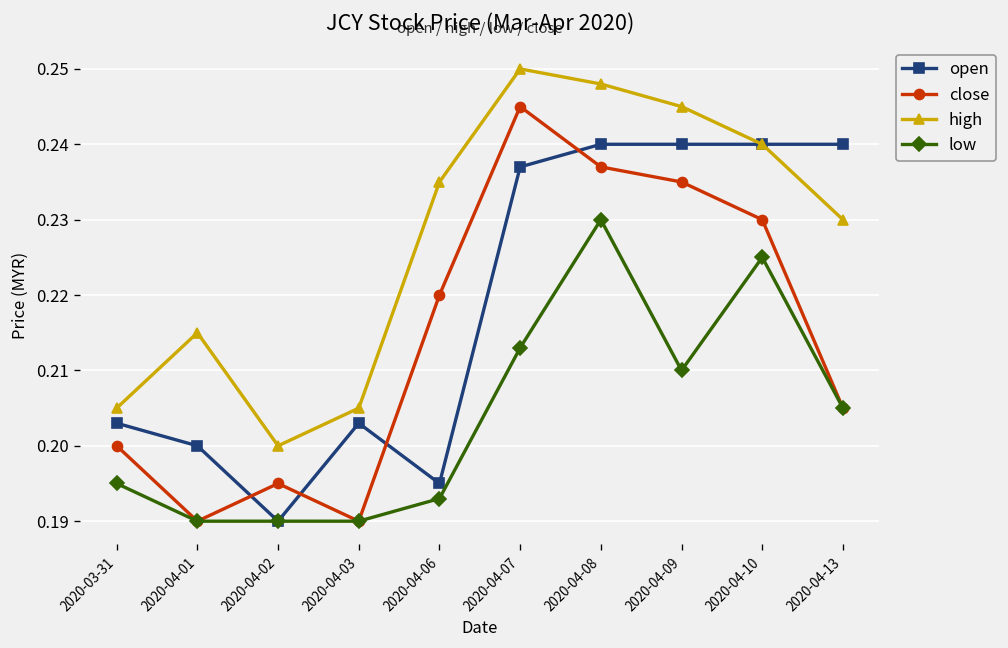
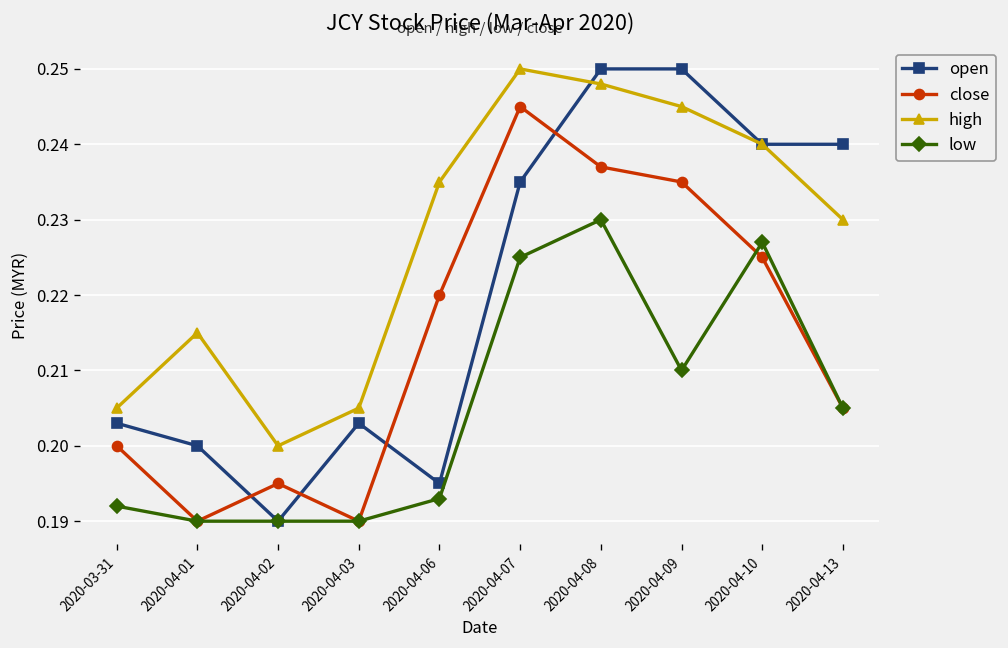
low, 2020-03-31: 0.195 -> 0.192
open, 2020-04-07: 0.237 -> 0.235
low, 2020-04-07: 0.213 -> 0.225
open, 2020-04-08: 0.24 -> 0.25
open, 2020-04-09: 0.24 -> 0.25
close, 2020-04-10: 0.230 -> 0.225
low, 2020-04-10: 0.225 -> 0.227
